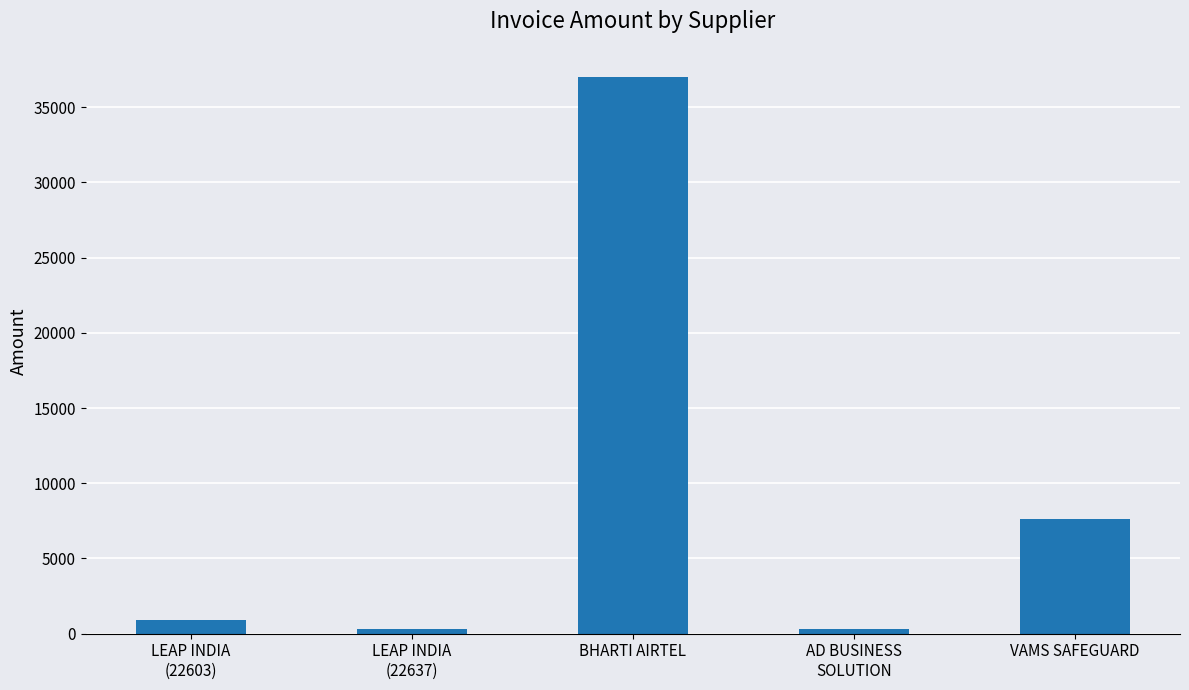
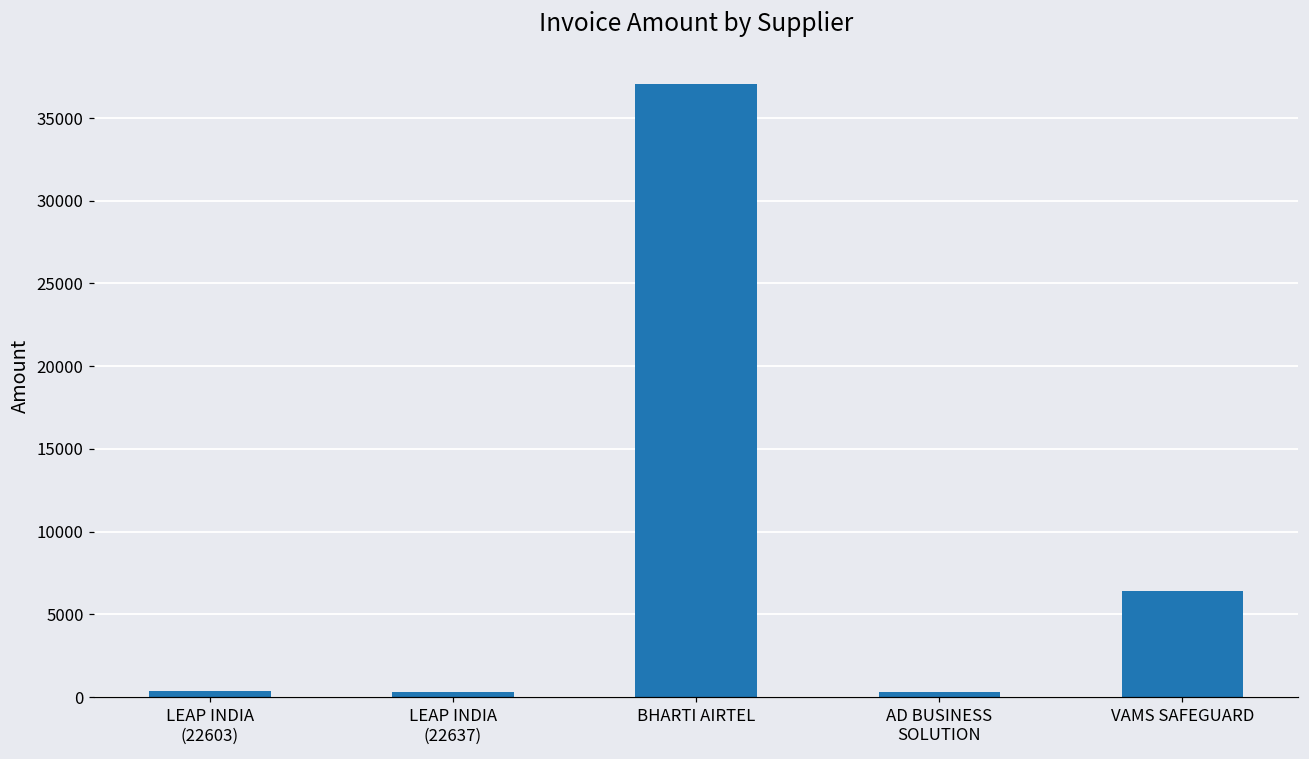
LEAP INDIA (22603): 900 -> 400
VAMS SAFEGUARD: 7600 -> 6400
